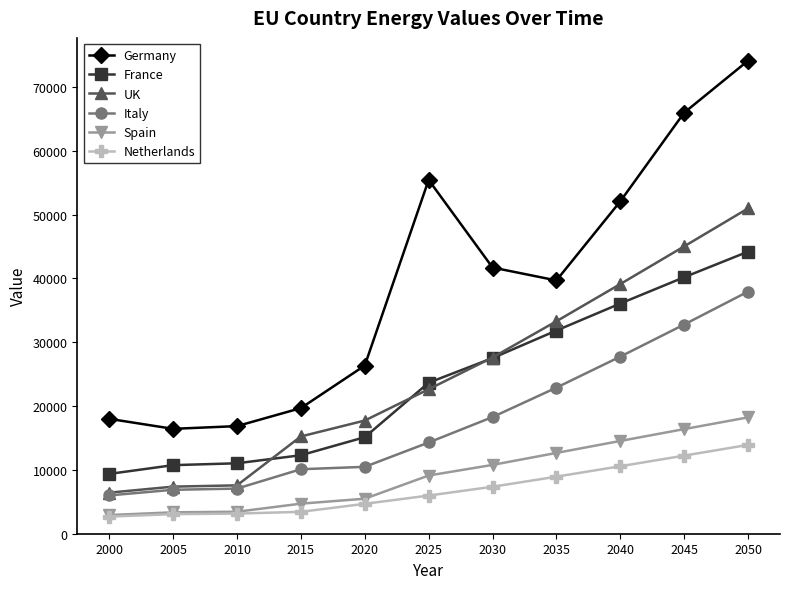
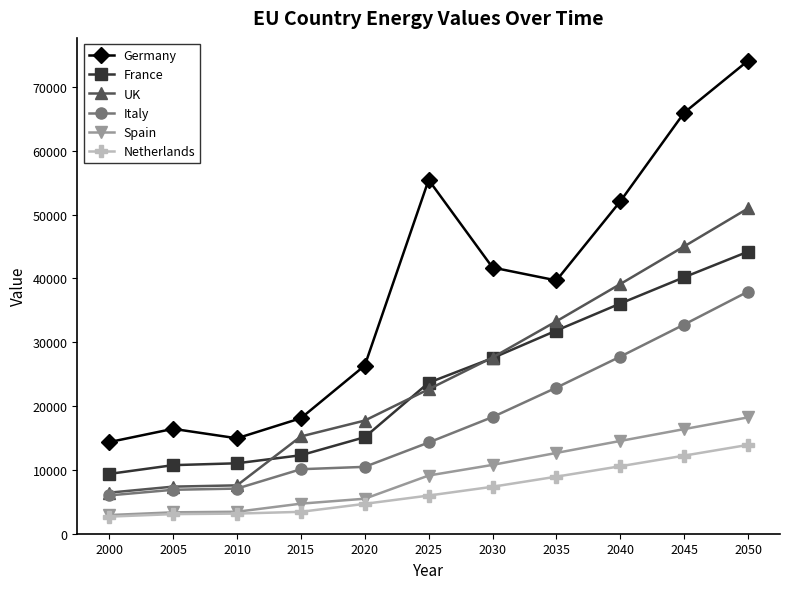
Germany, 2000: 18000 -> 14000
Germany, 2010: 17000 -> 15000
Germany, 2015: 20000 -> 18000
